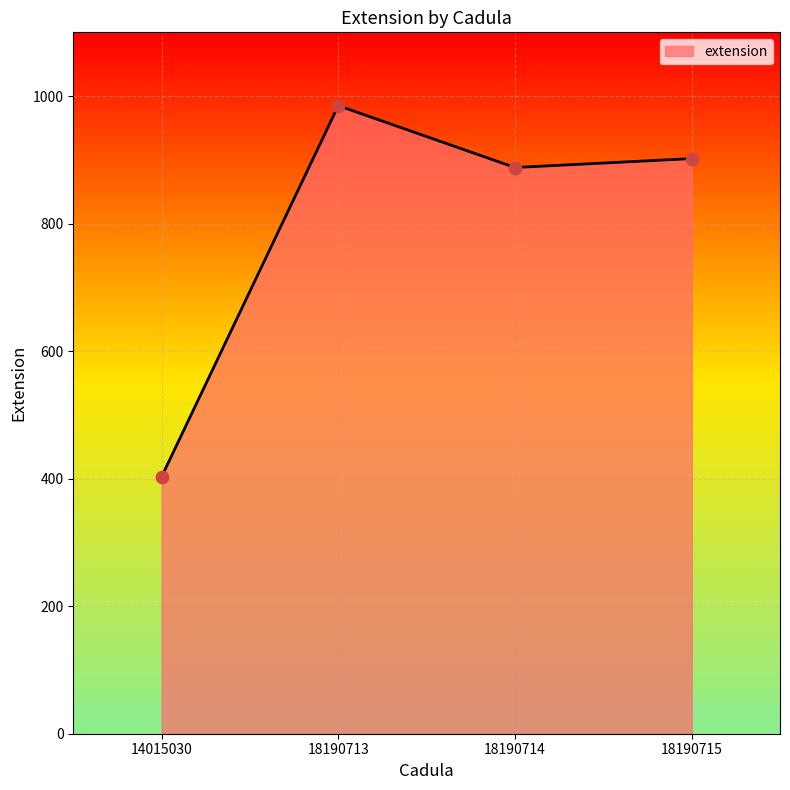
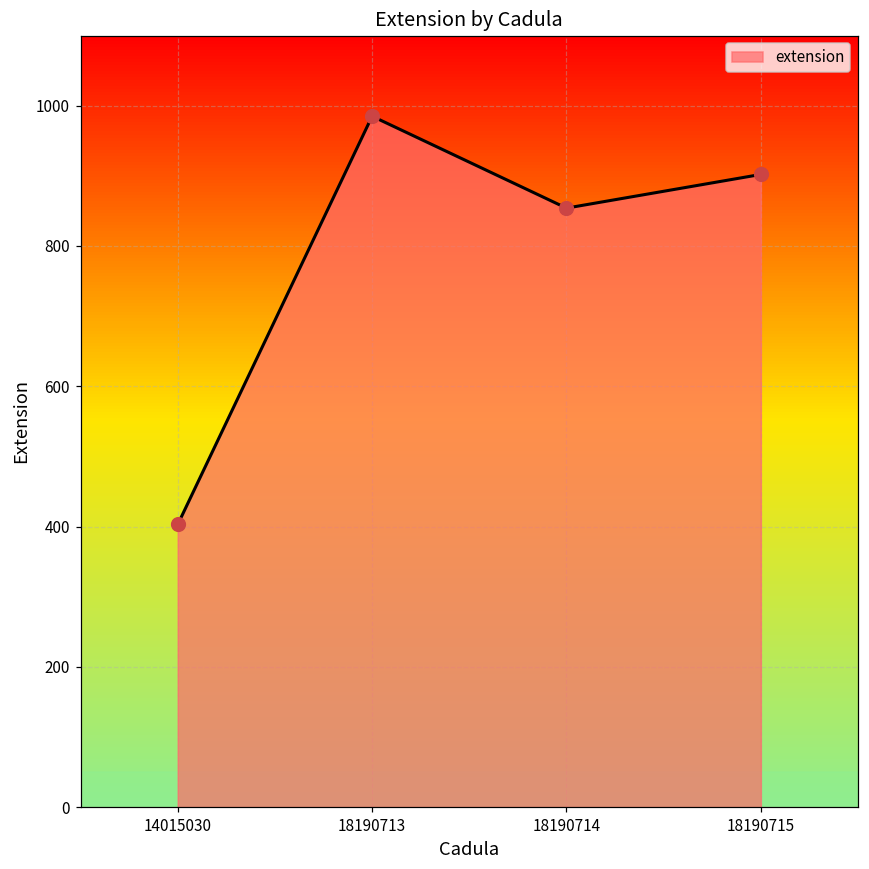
18190714: 890 -> 850
